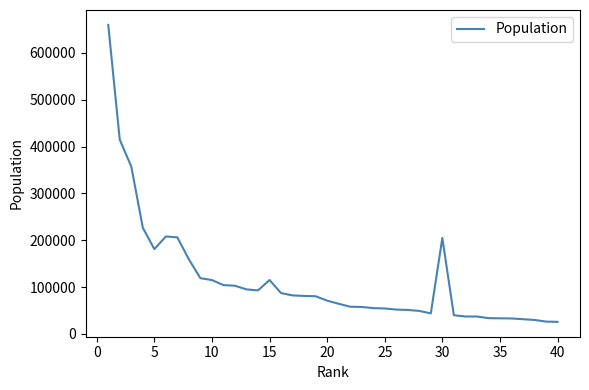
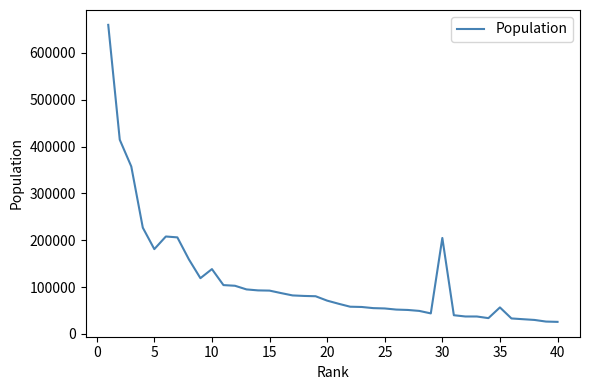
10: 120000 -> 140000
15: 120000 -> 90000
35: 30000 -> 60000
